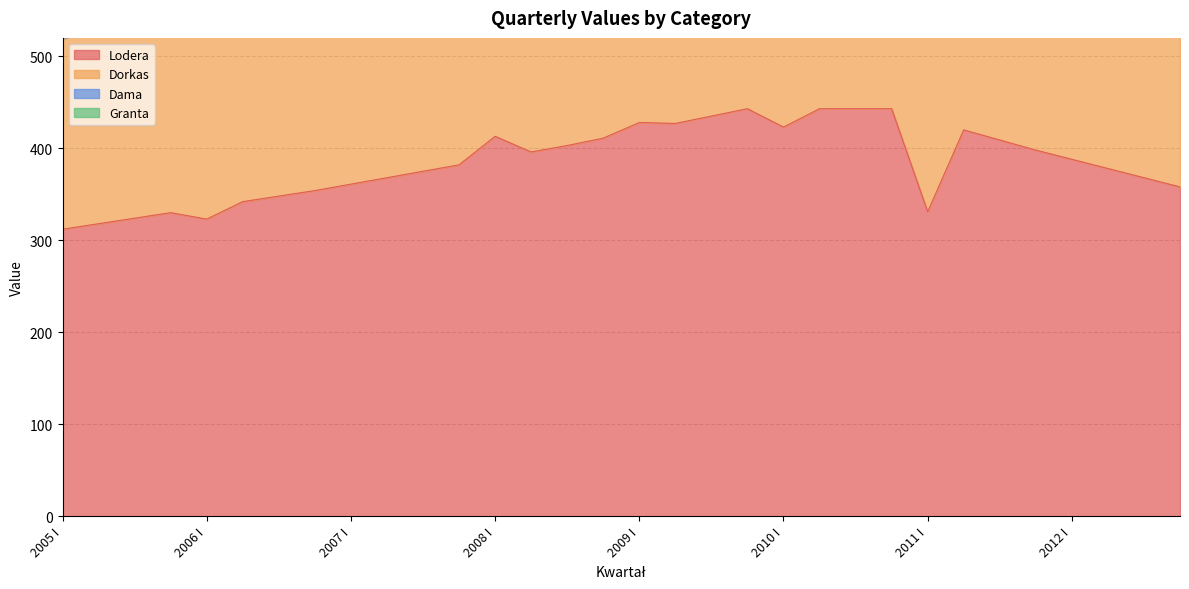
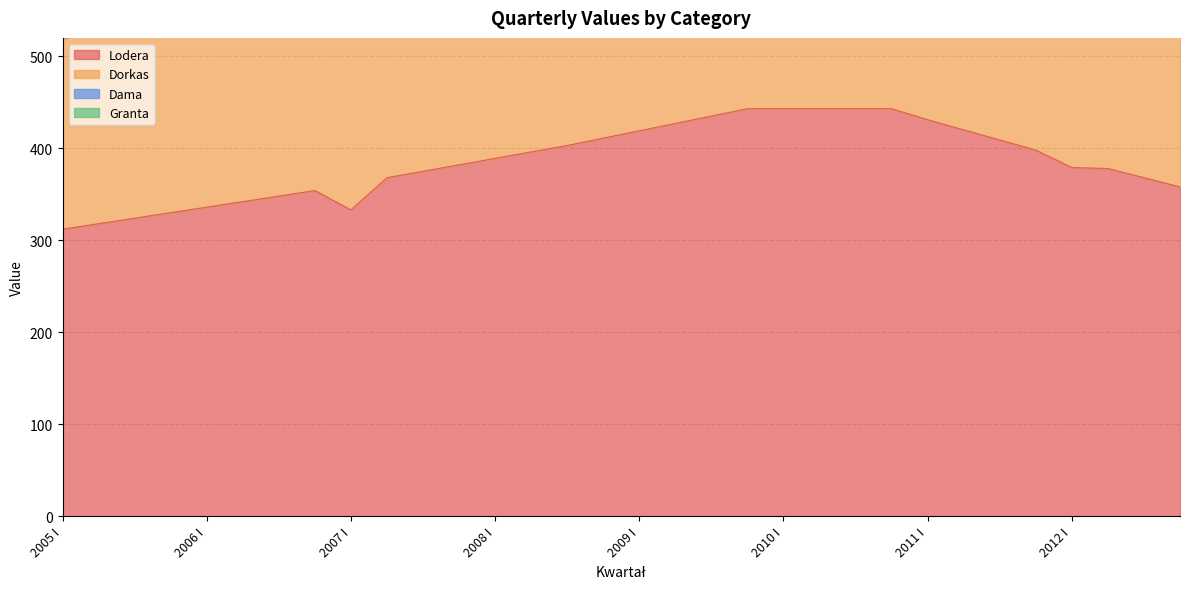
Lodera, 2006 I: 320 -> 340
Lodera, 2007 I: 360 -> 330
Lodera, 2008 I: 410 -> 390
Lodera, 2009 I: 430 -> 420
Lodera, 2010 I: 420 -> 440
Lodera, 2011 I: 330 -> 430
Lodera, 2012 I: 390 -> 380
